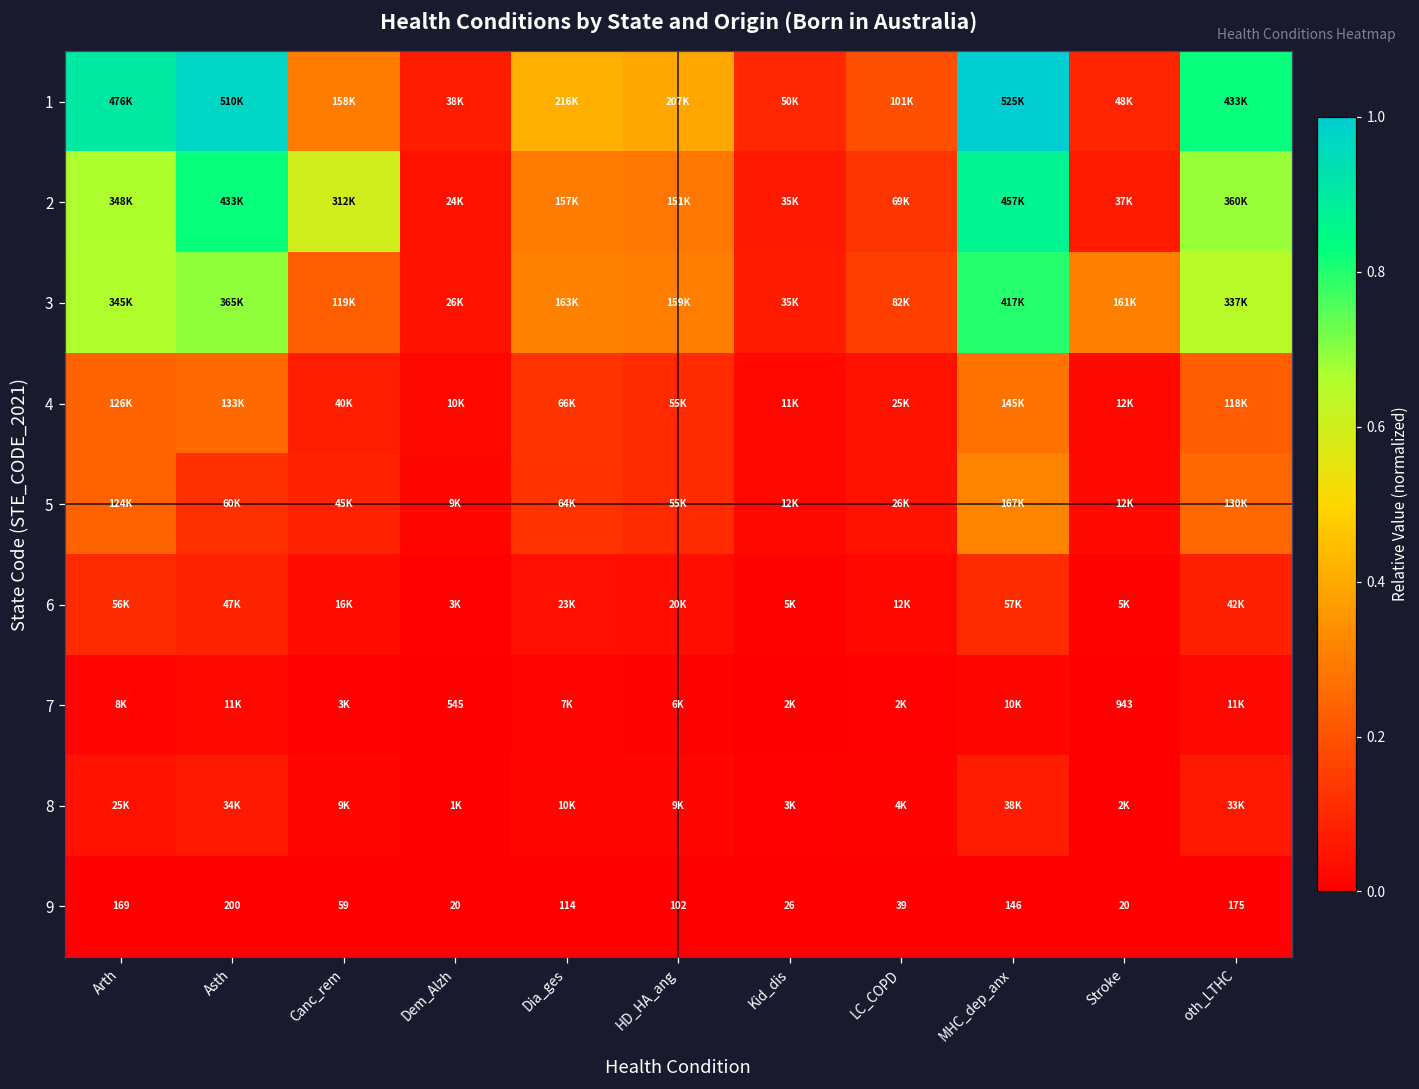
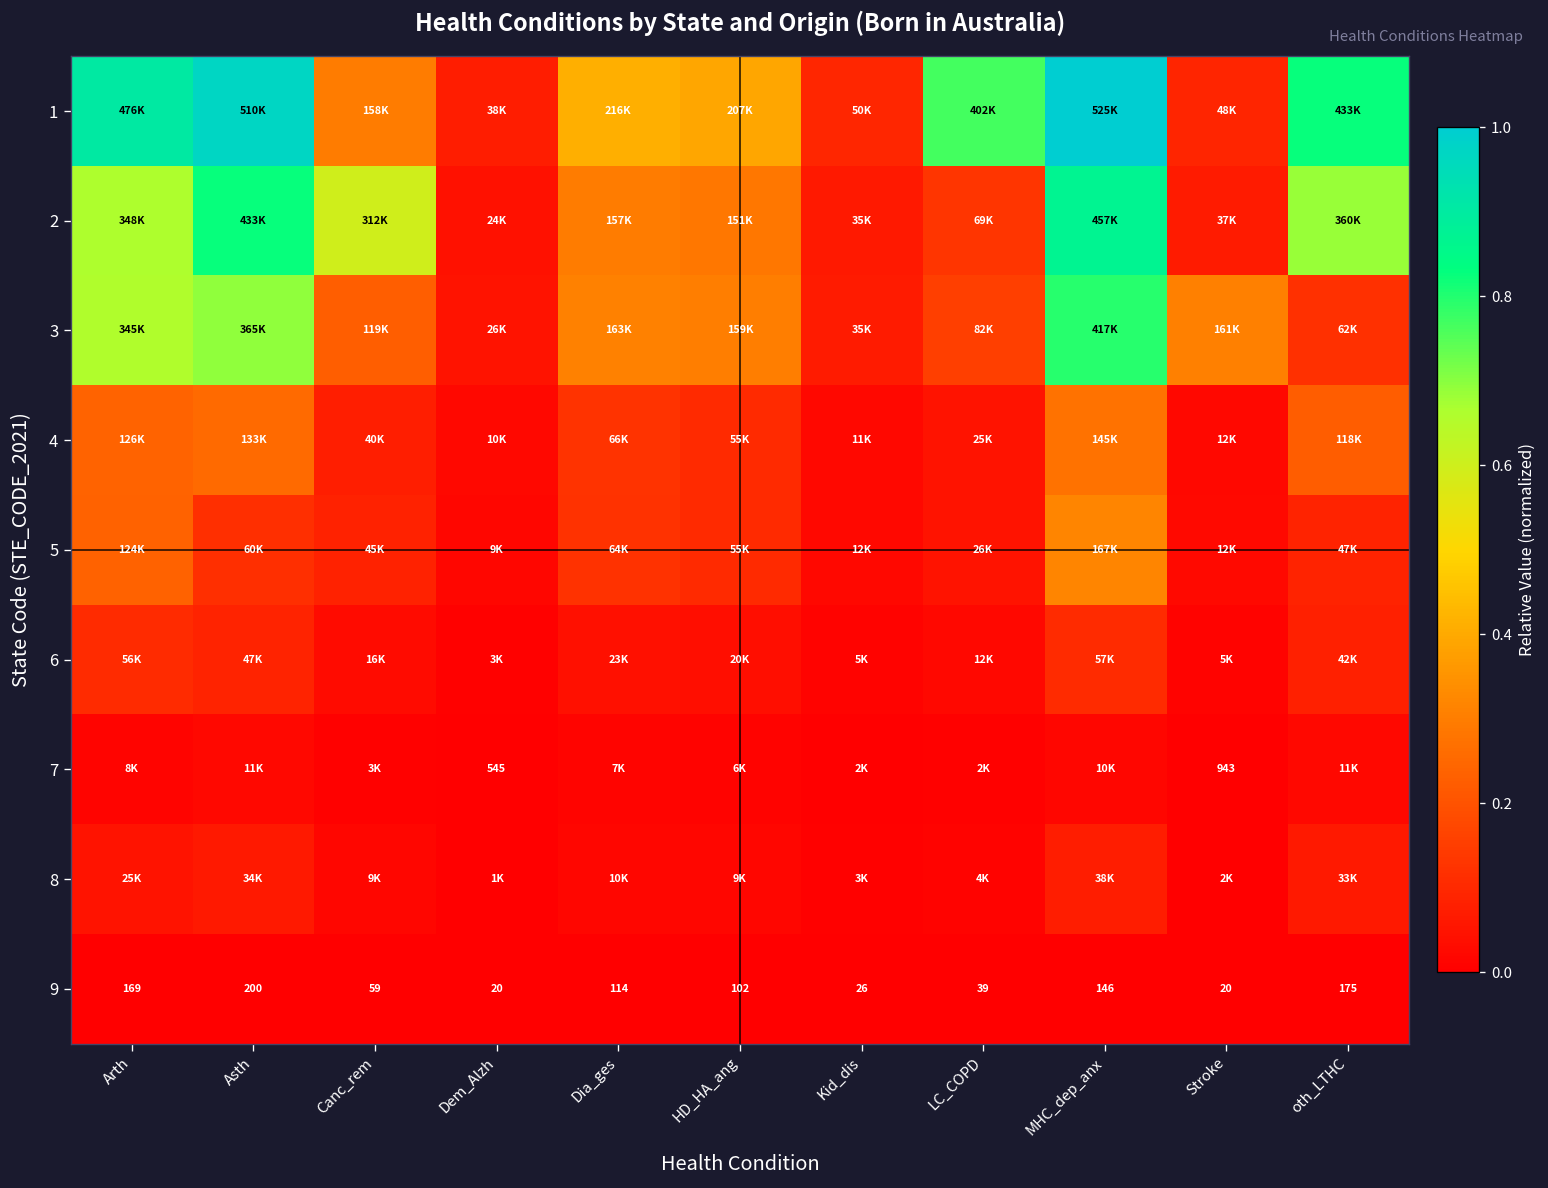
1, LC_COPD: 101K -> 402K
3, oth_LTHC: 337K -> 62K
5, oth_LTHC: 130K -> 47K
